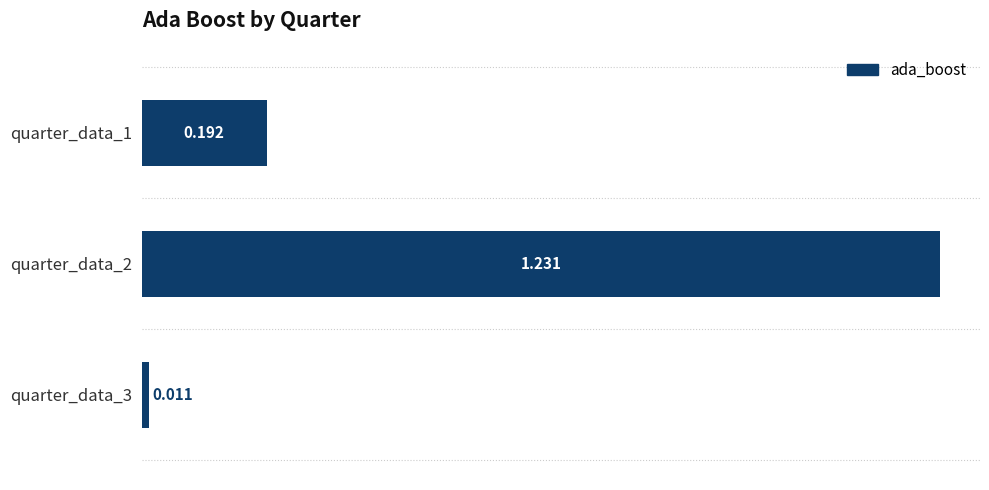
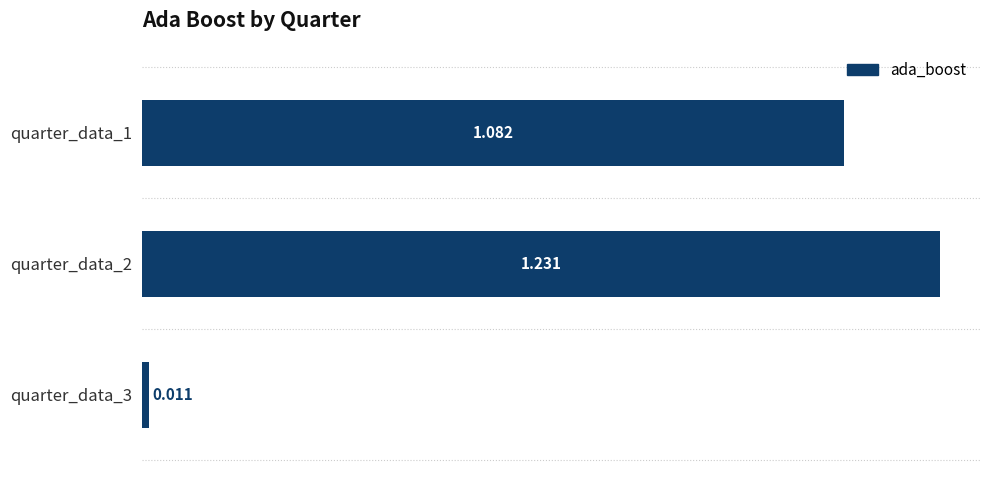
quarter_data_1: 0.192 -> 1.082
